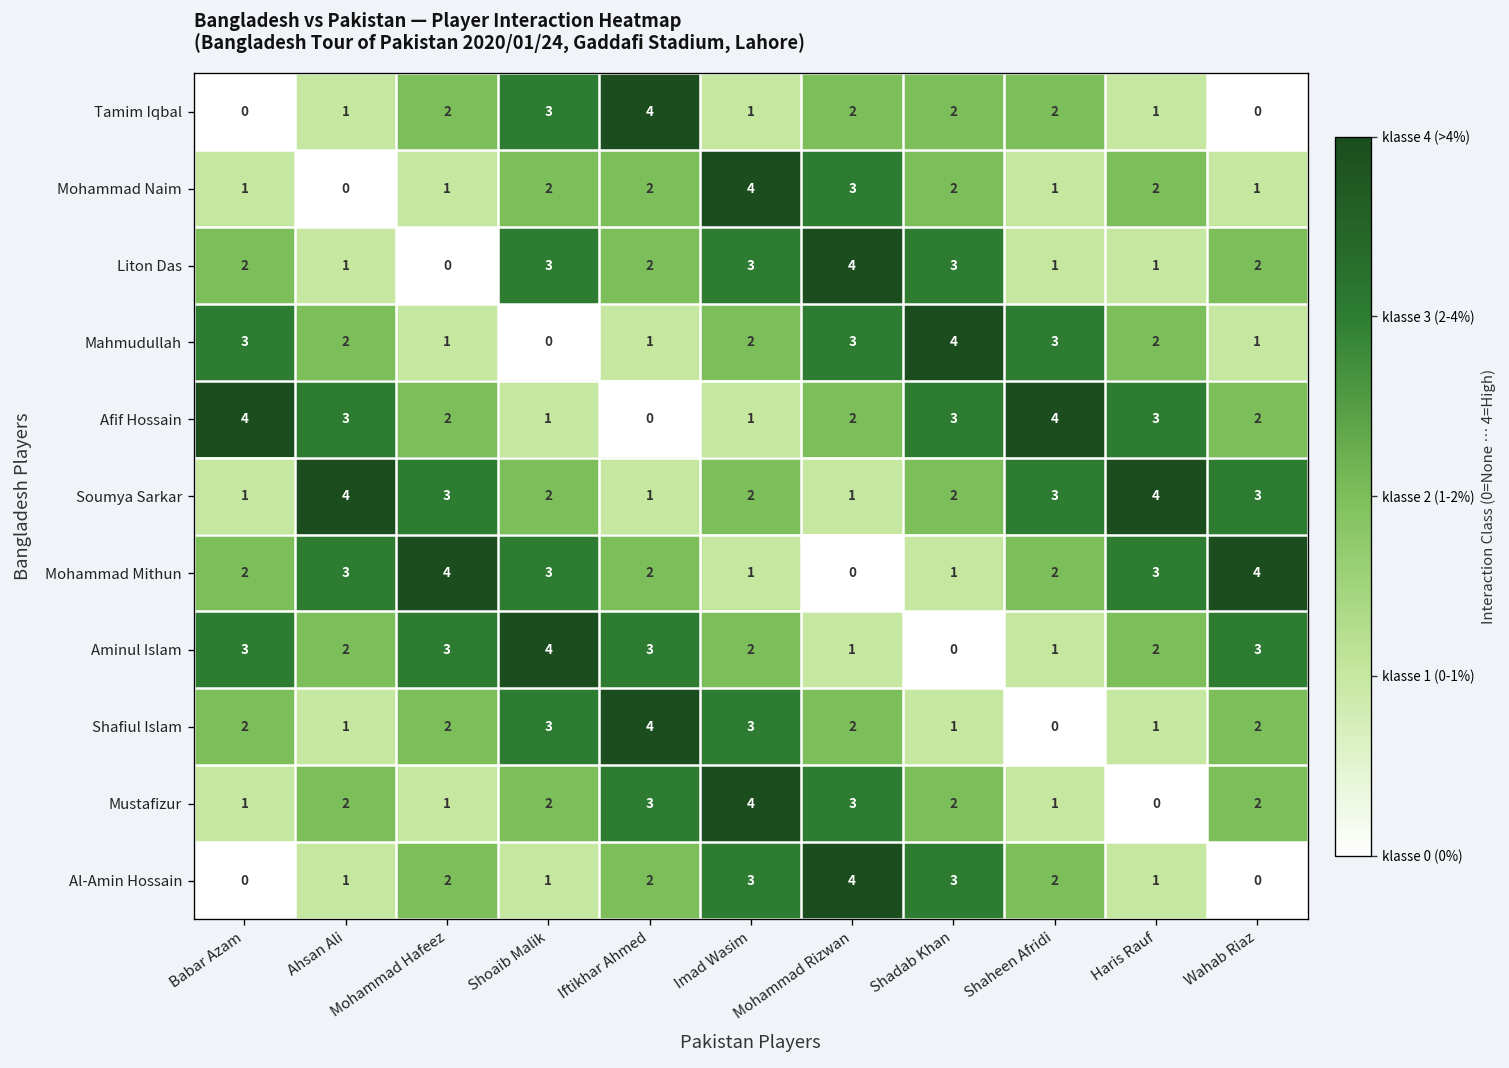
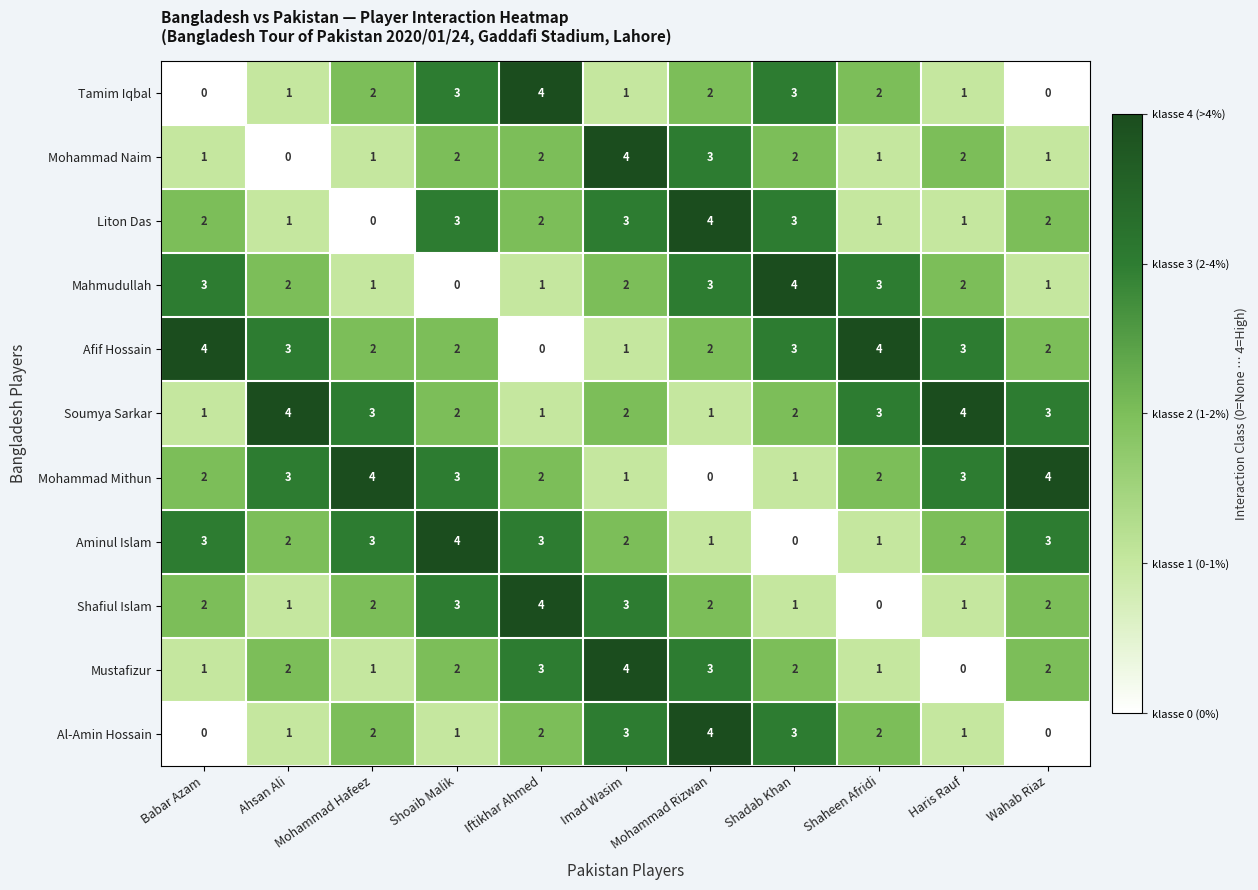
Tamim Iqbal, Shadab Khan: 2 -> 3
Afif Hossain, Shoaib Malik: 1 -> 2
